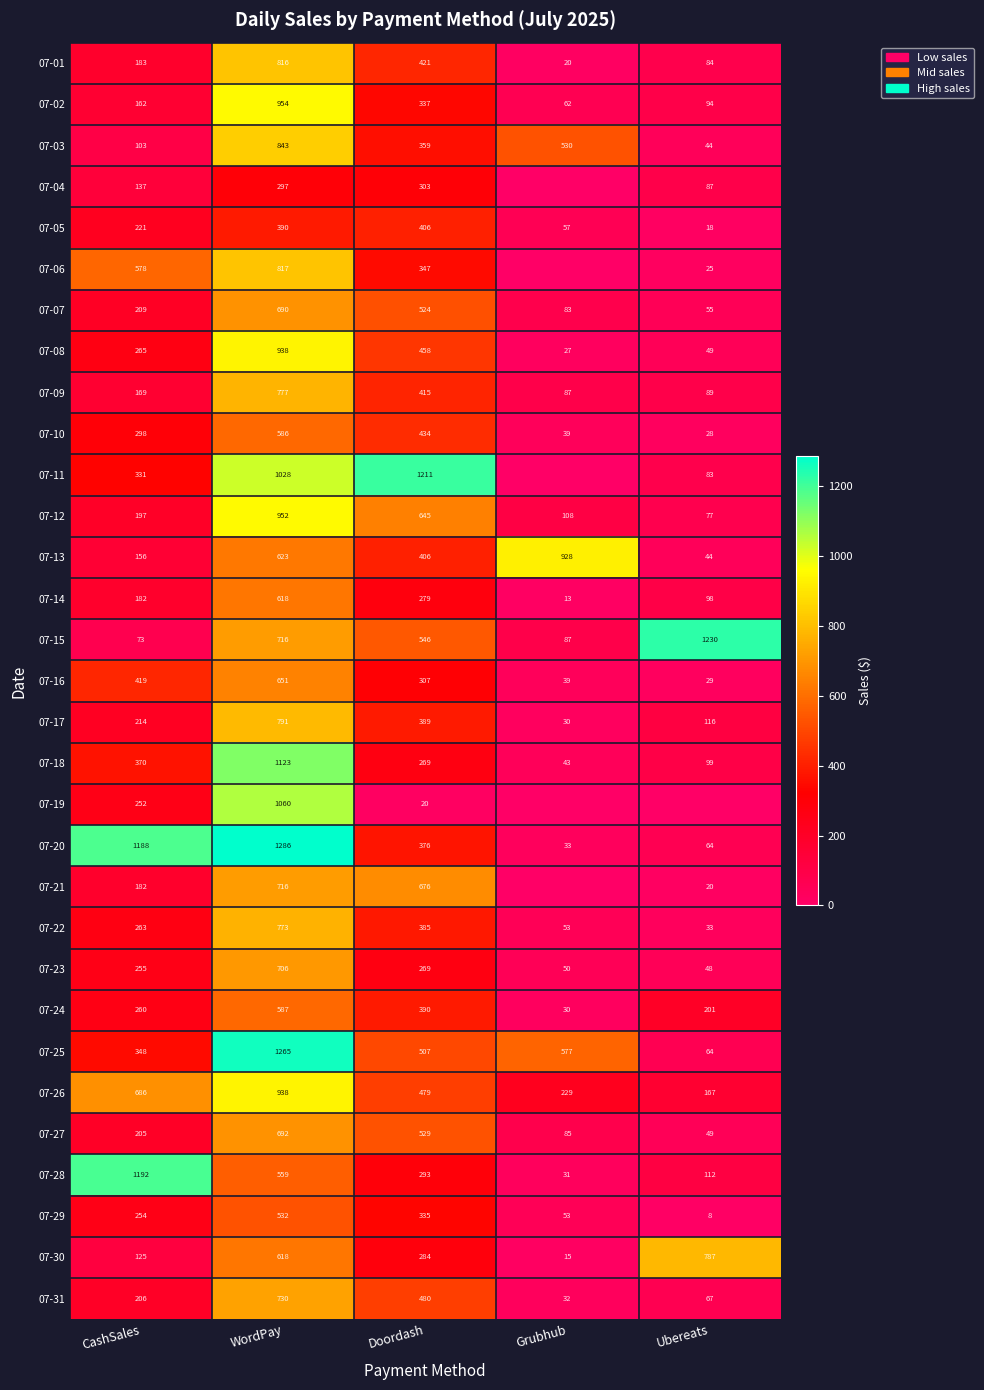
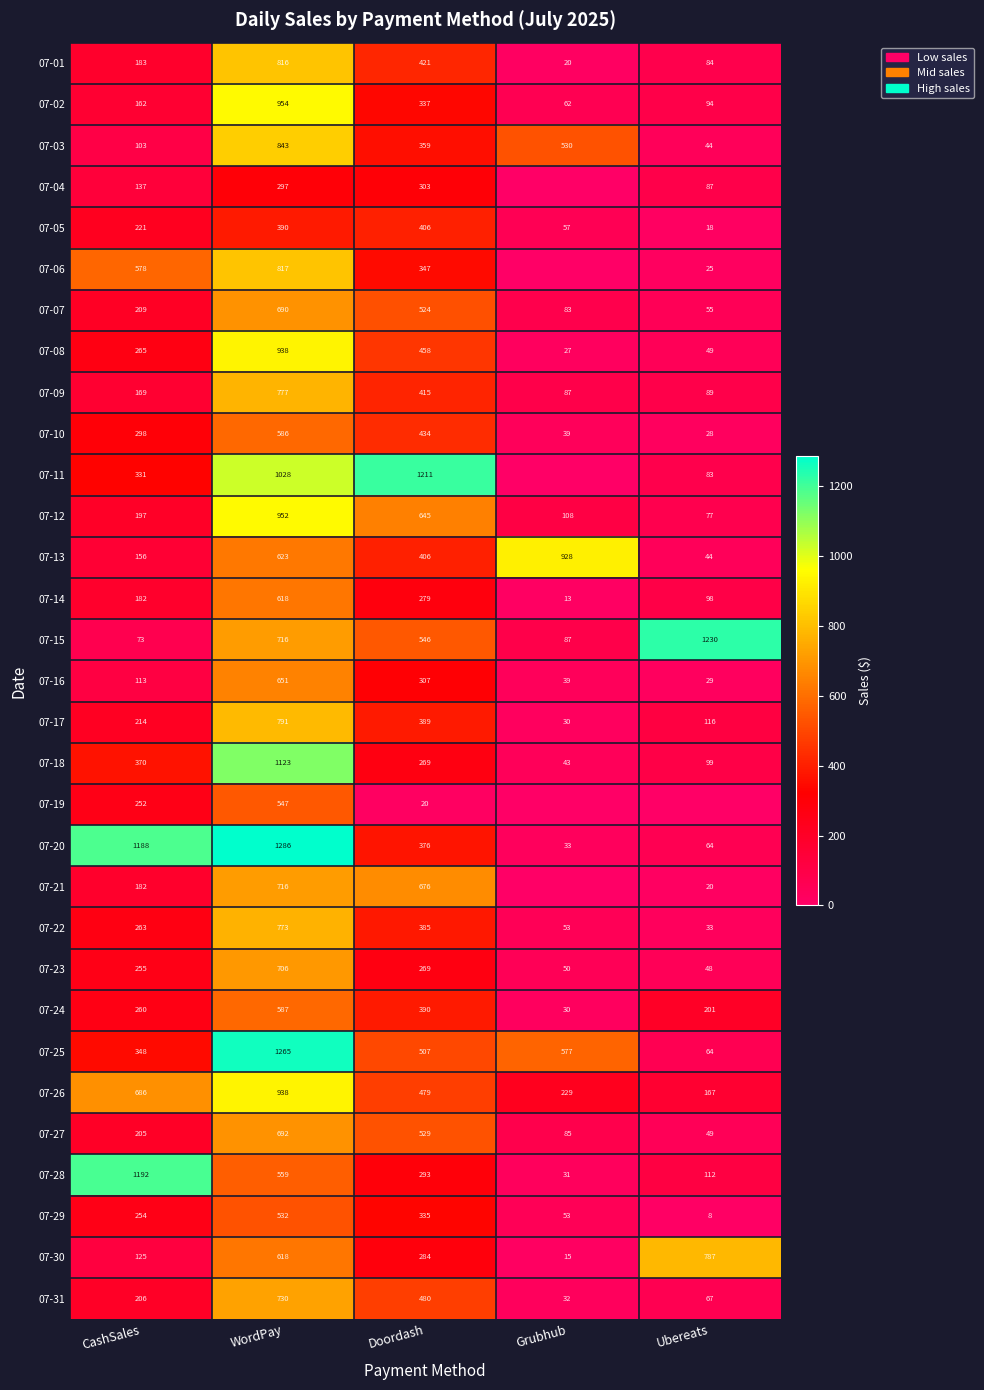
07-16, CashSales: 419 -> 113
07-19, WordPay: 1060 -> 547
